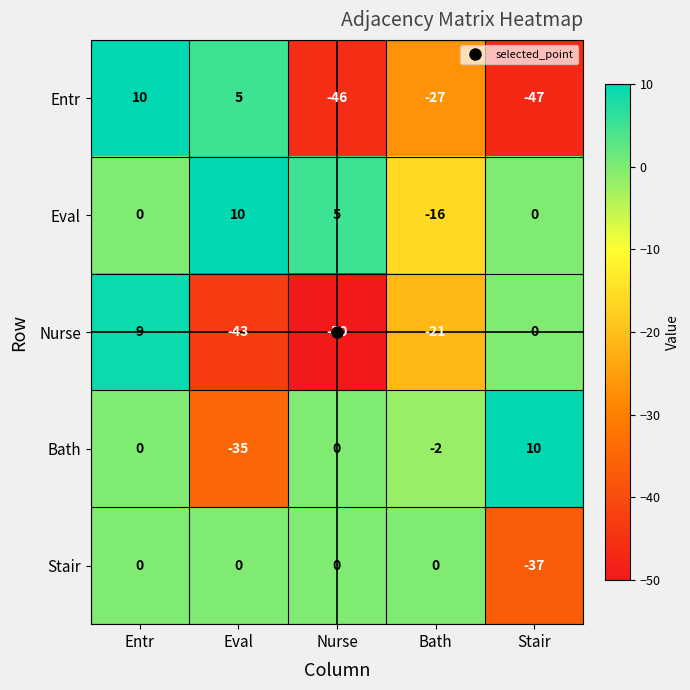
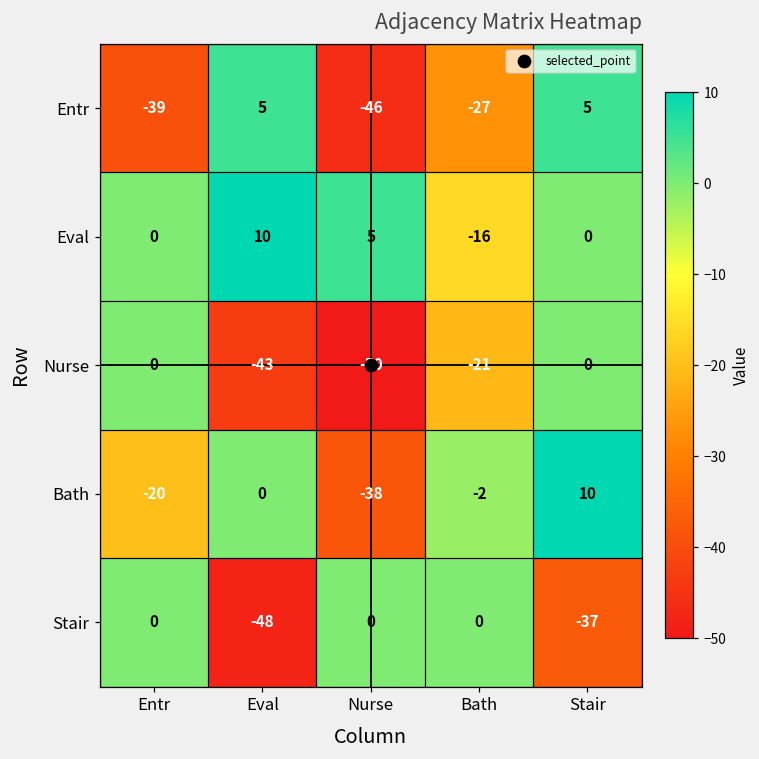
Entr, Entr: 10 -> -39
Entr, Stair: -47 -> 5
Nurse, Entr: 9 -> 0
Bath, Entr: 0 -> -20
Bath, Eval: -35 -> 0
Bath, Nurse: 0 -> -38
Stair, Eval: 0 -> -48
